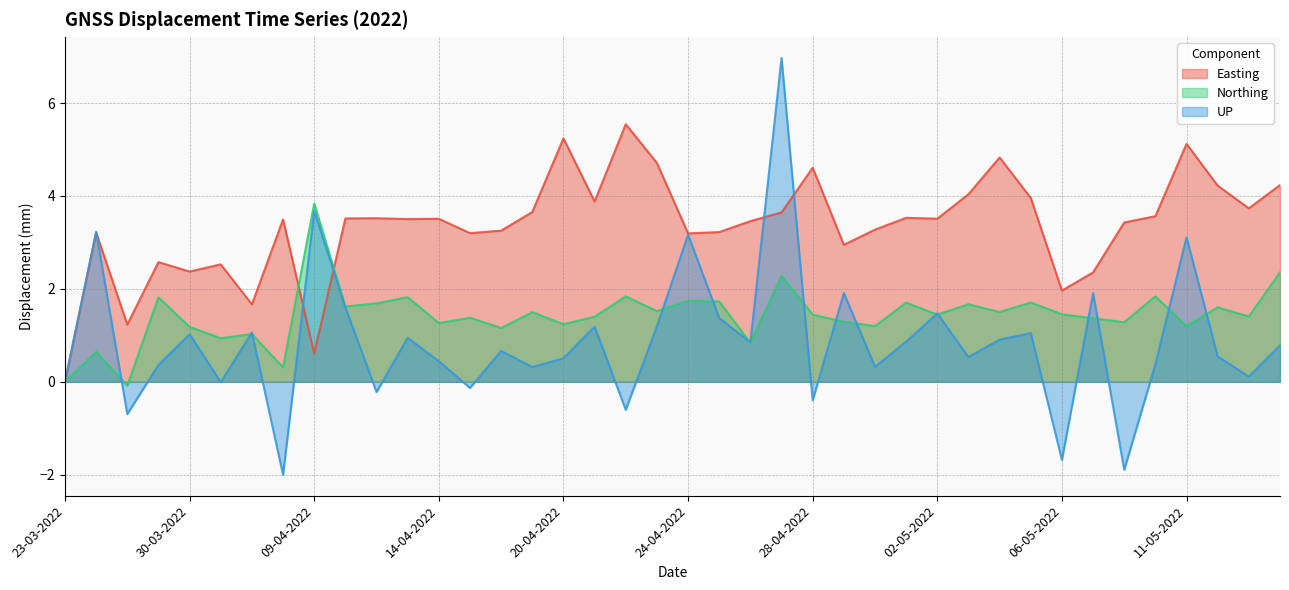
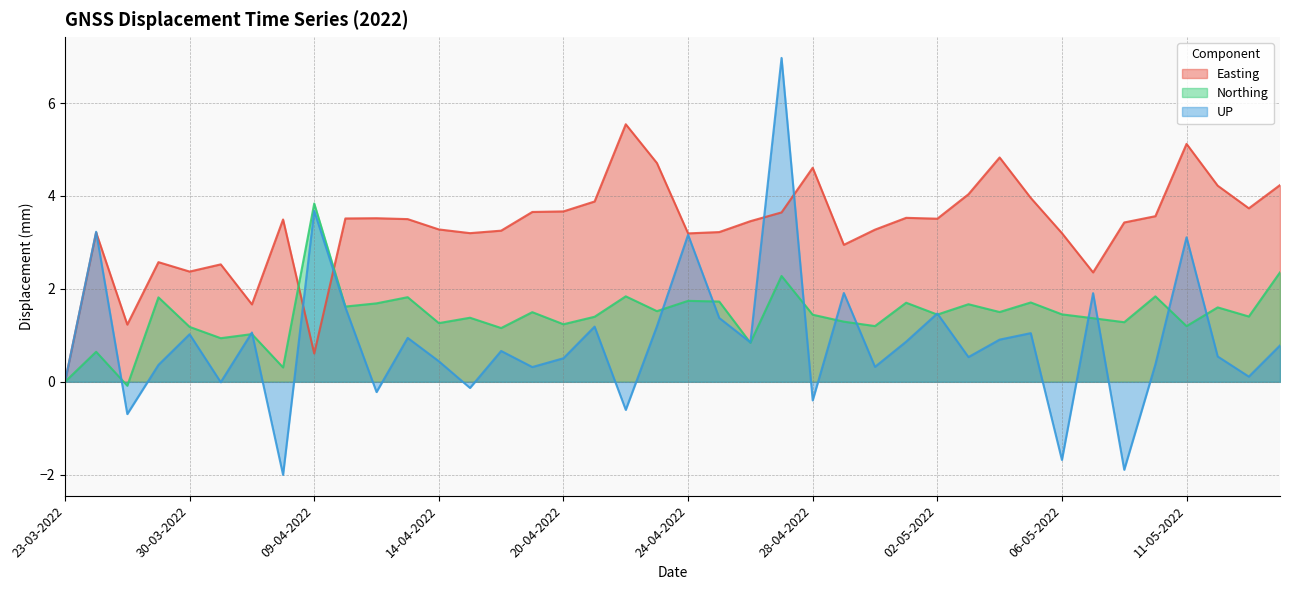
Easting, 14-04-2022: 3.5 -> 3.3
Easting, 20-04-2022: 5.2 -> 3.7
Easting, 06-05-2022: 2.0 -> 3.2
